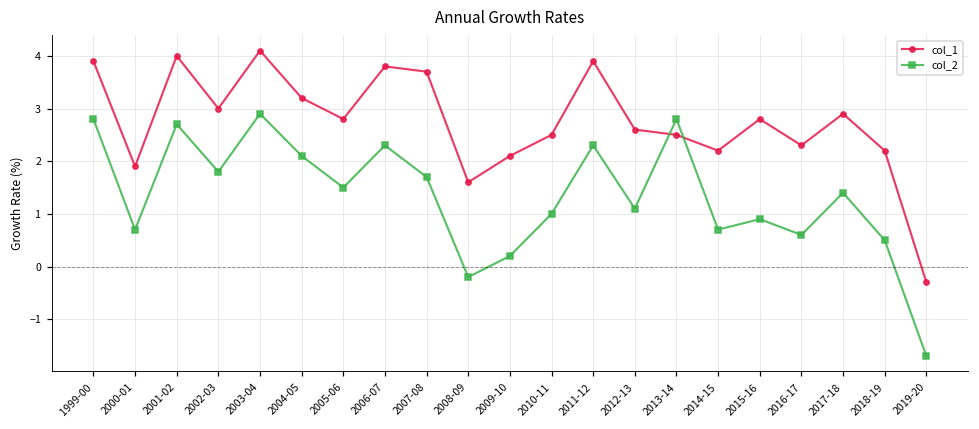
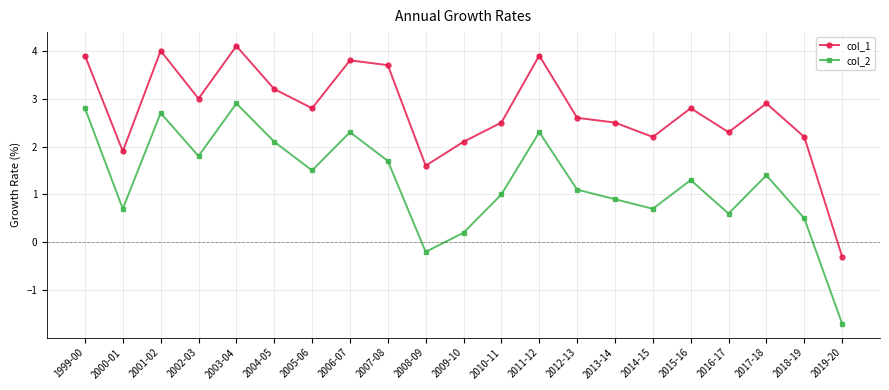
col_2, 2013-14: 2.8 -> 0.9
col_2, 2015-16: 0.9 -> 1.3
